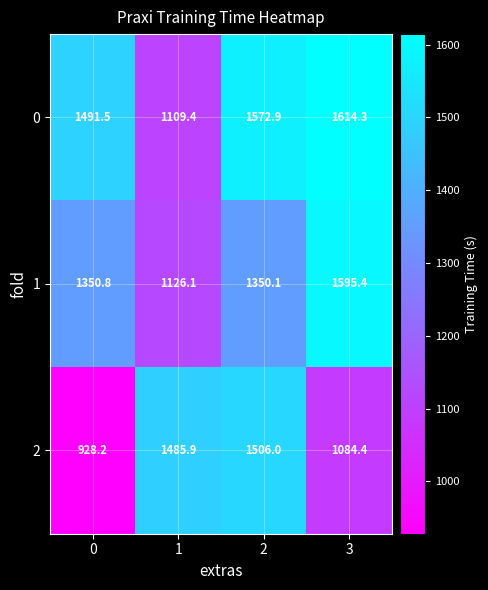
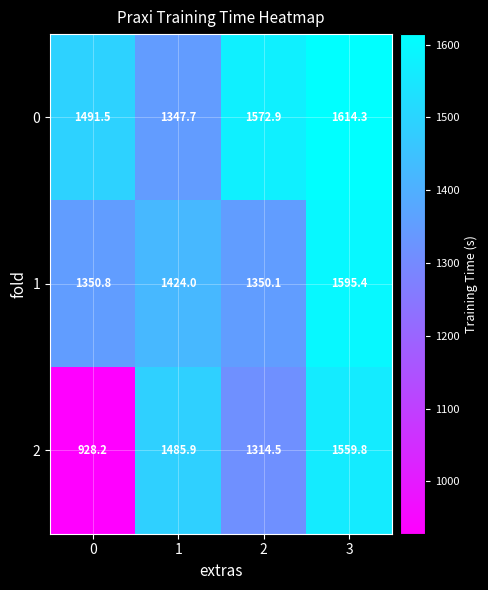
0, 1: 1109.4 -> 1347.7
1, 1: 1126.1 -> 1424.0
2, 2: 1506.0 -> 1314.5
2, 3: 1084.4 -> 1559.8
